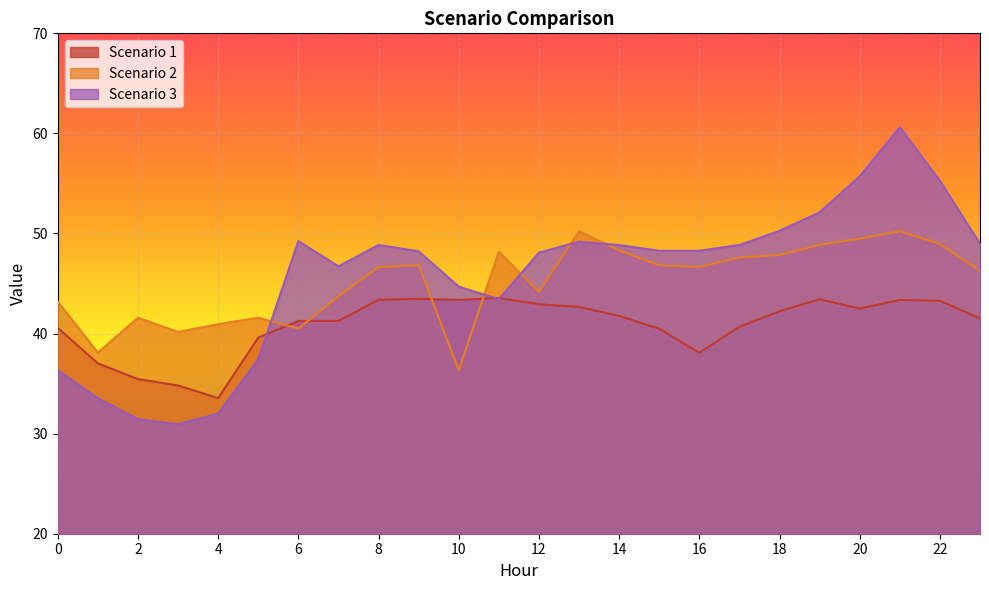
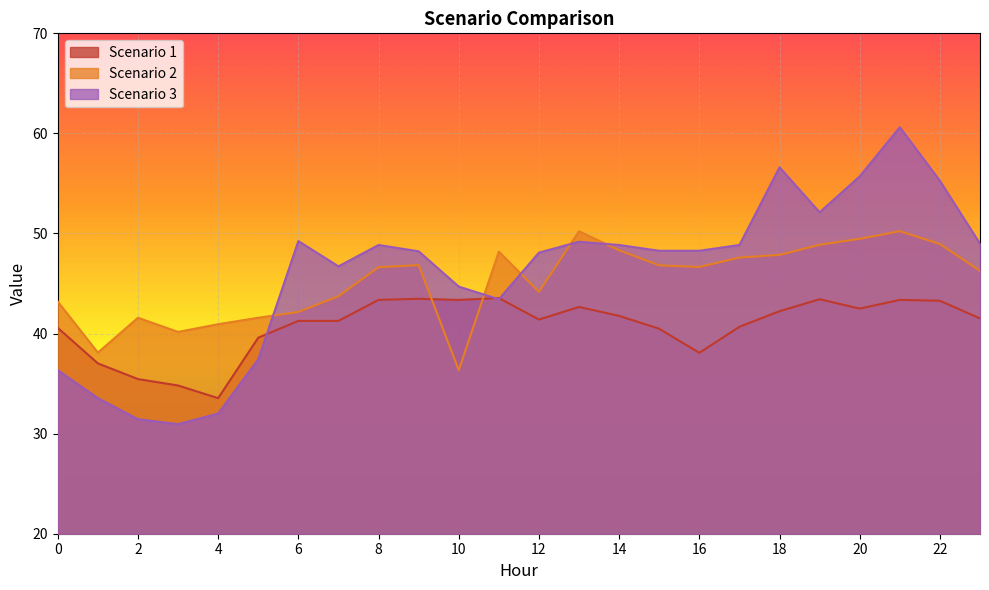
Scenario 2, 6: 40.5 -> 42.2
Scenario 1, 12: 42.9 -> 41.4
Scenario 3, 18: 50.3 -> 56.6
